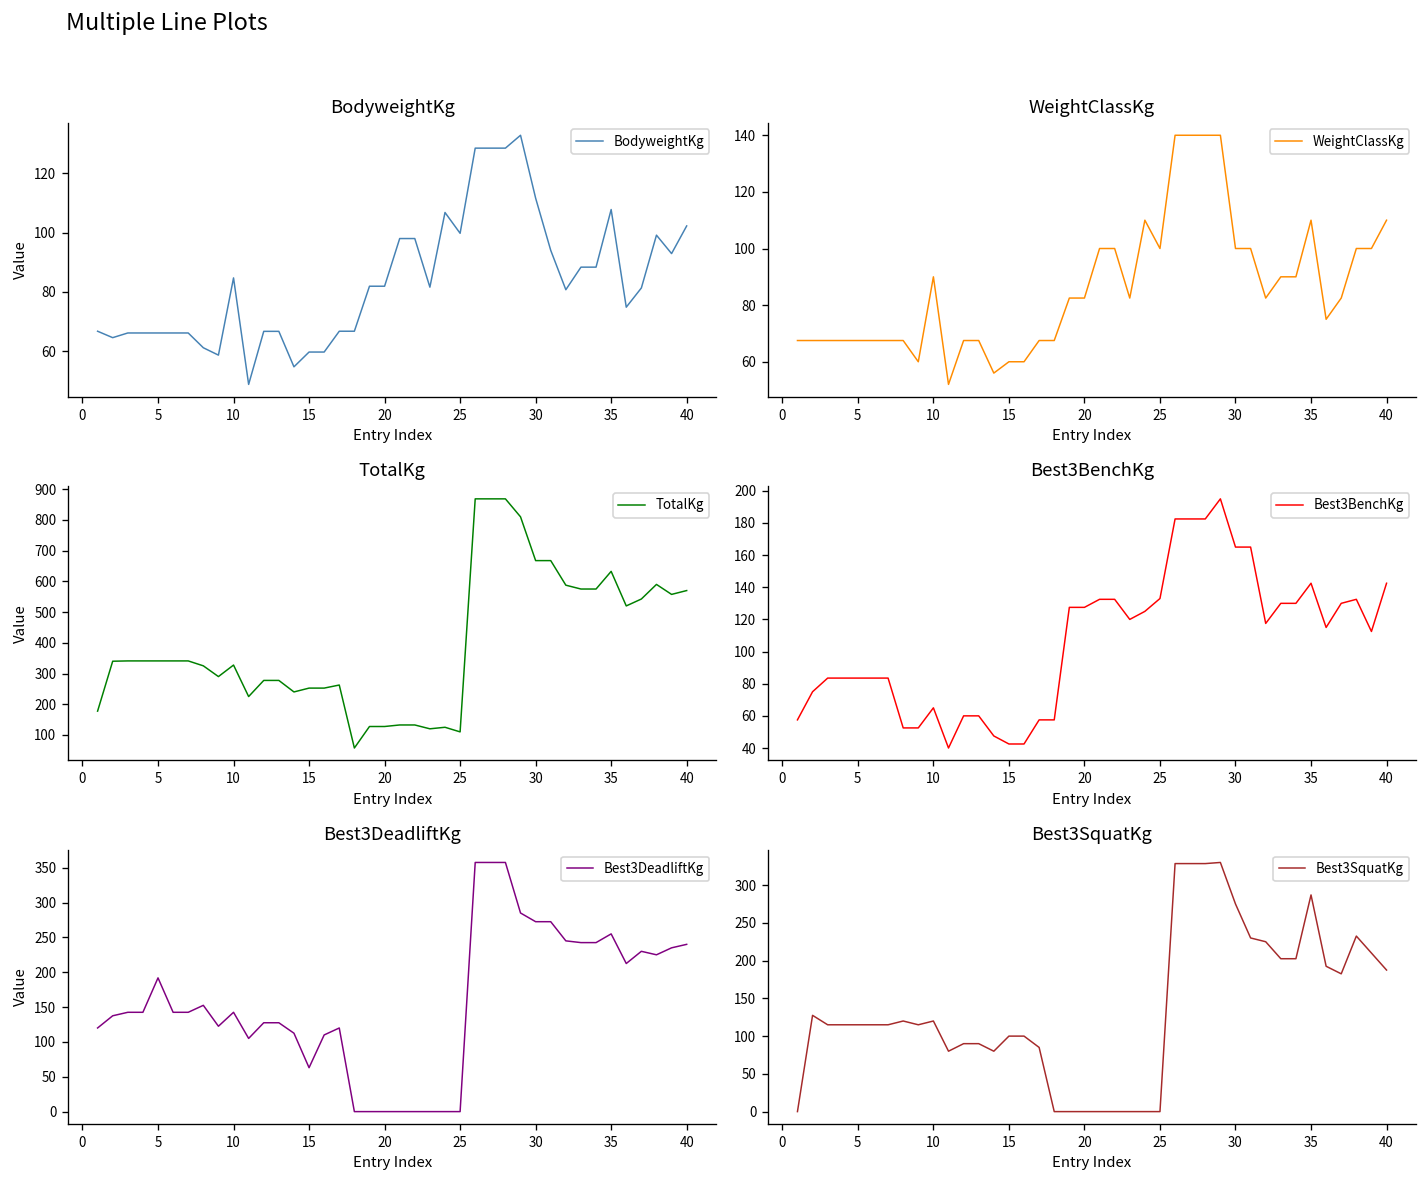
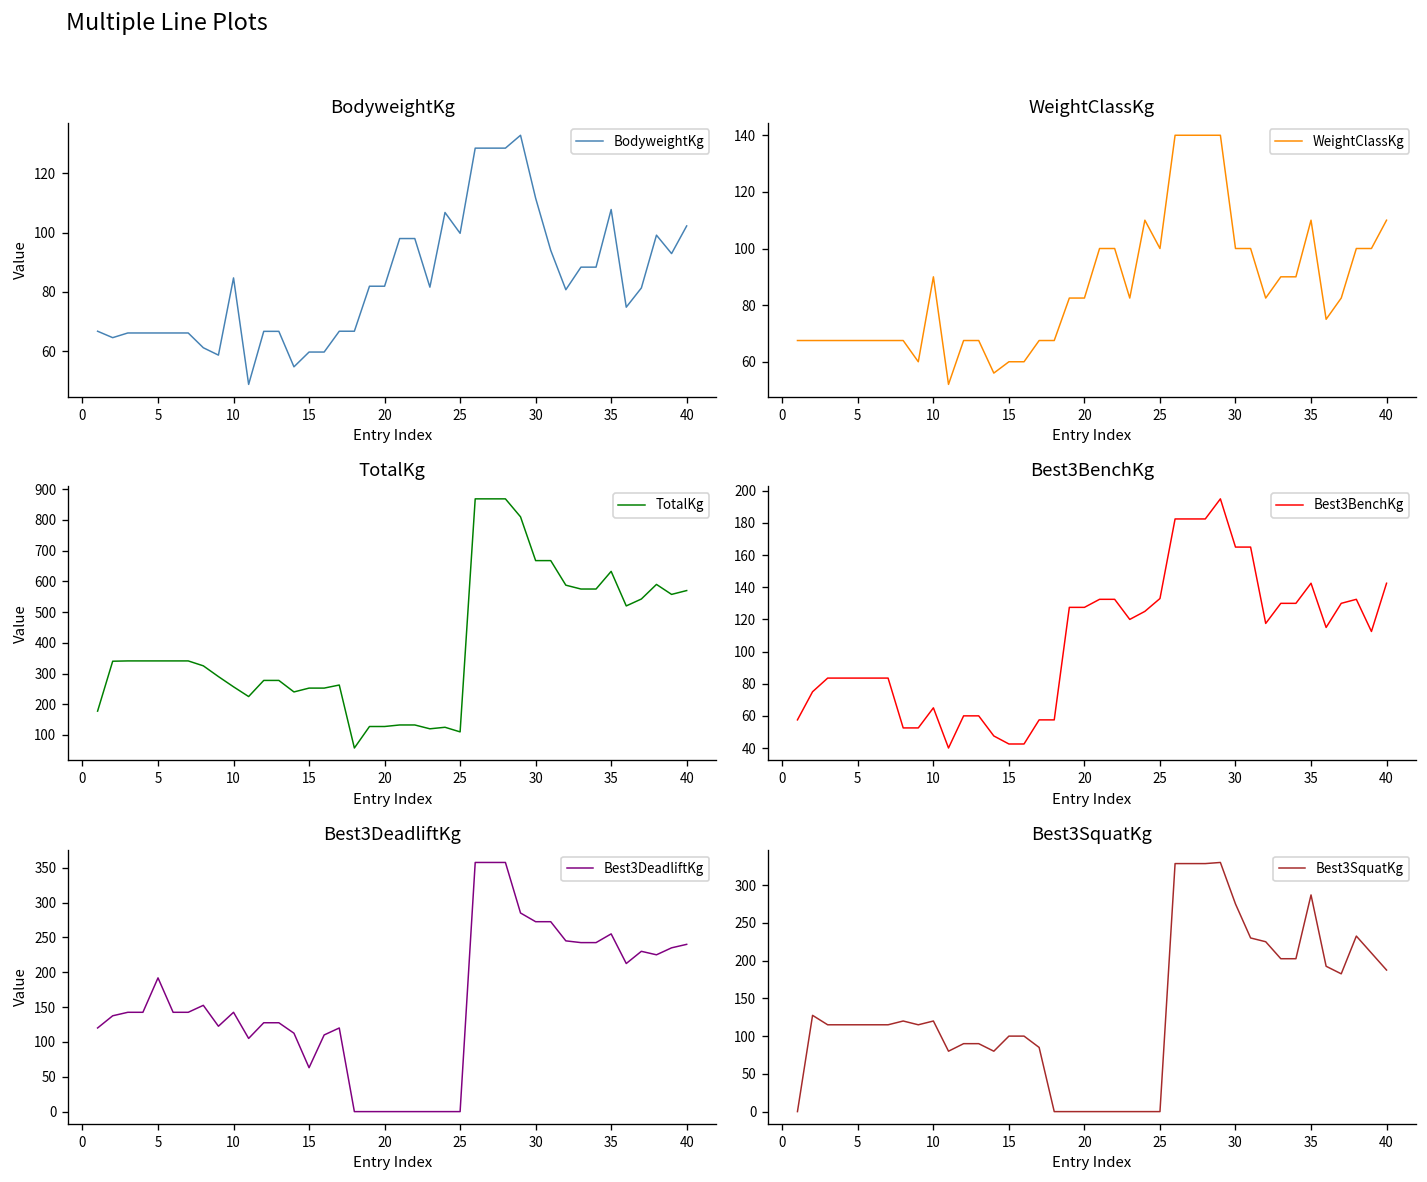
TotalKg, 10: 330 -> 260
